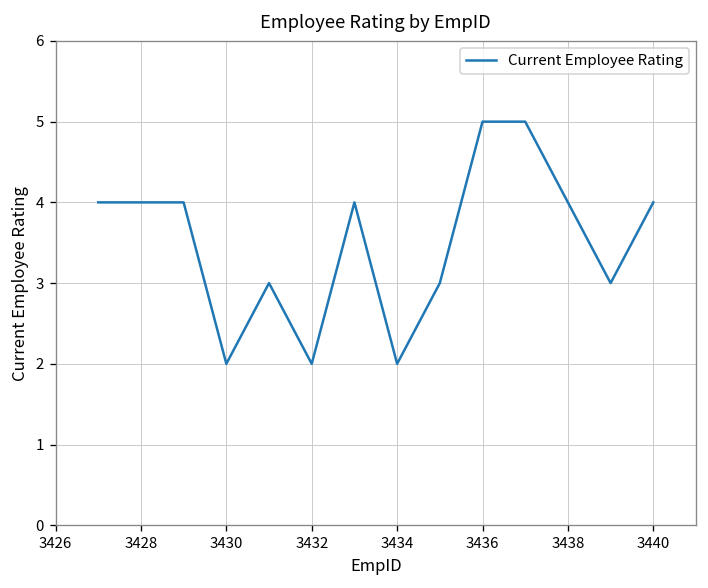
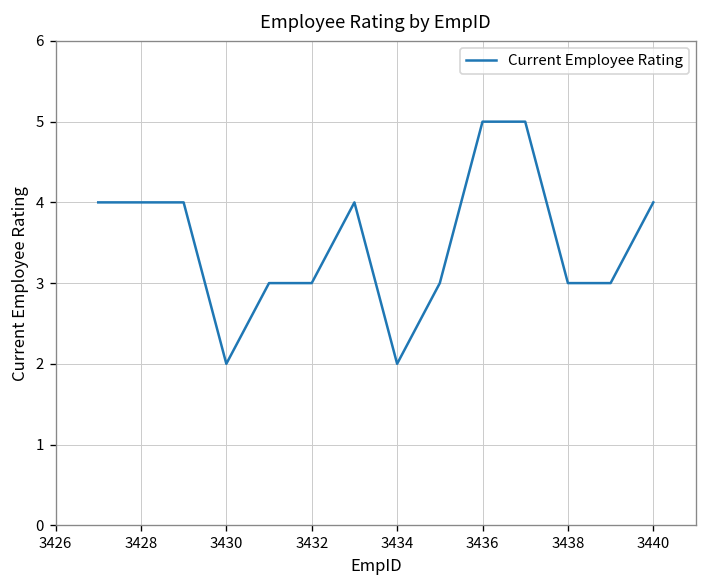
3432: 2 -> 3
3438: 4 -> 3
